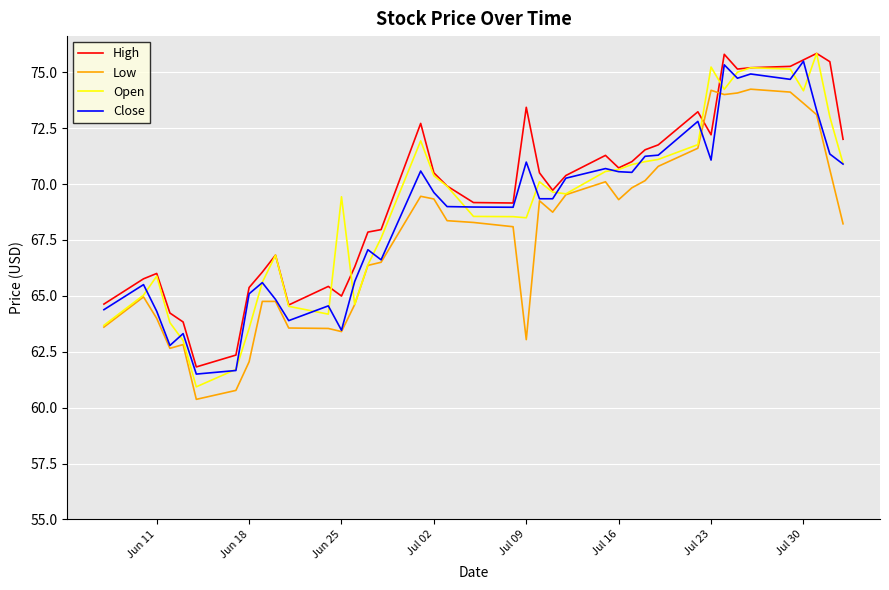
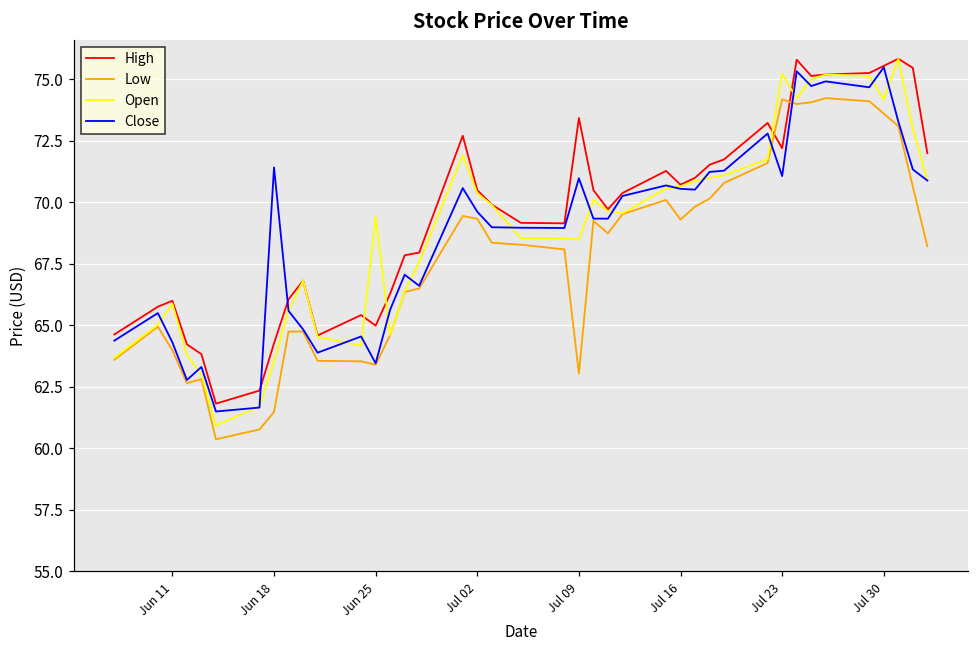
High, Jun 18: 65.4 -> 64.3
Low, Jun 18: 62.1 -> 61.5
Close, Jun 18: 65.1 -> 71.4
